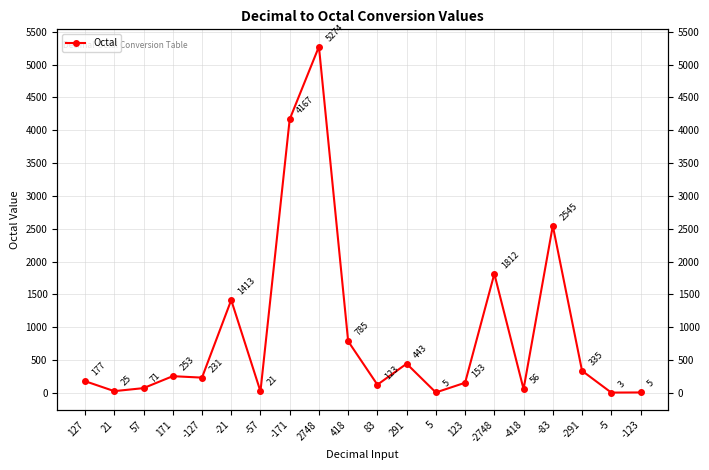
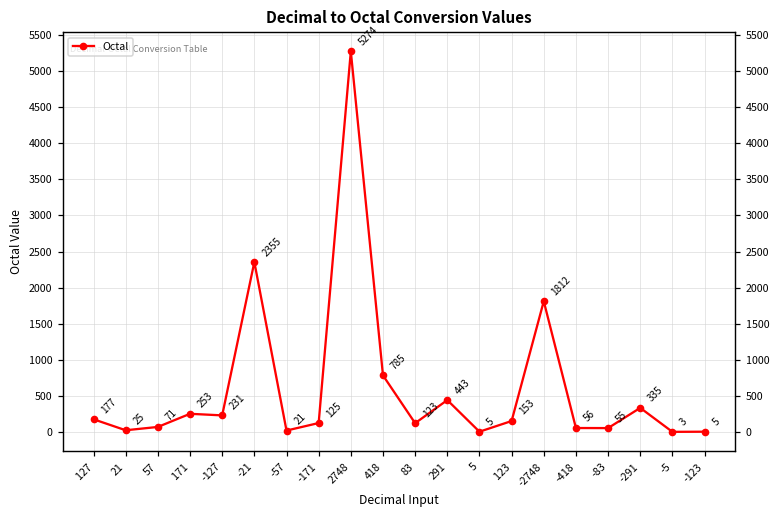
-21: 1413 -> 2355
-171: 4167 -> 125
-83: 2545 -> 55
